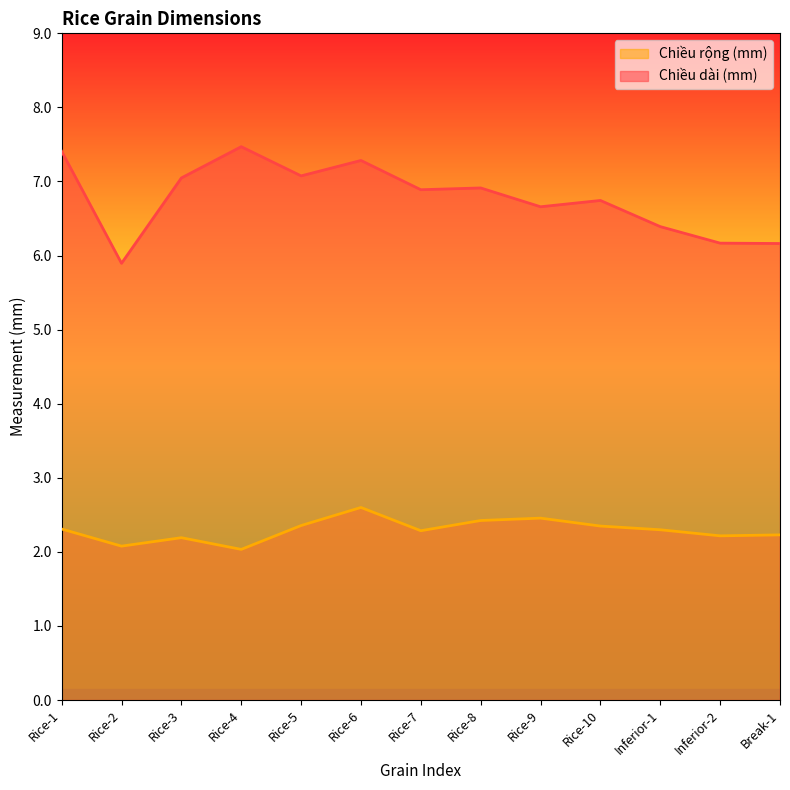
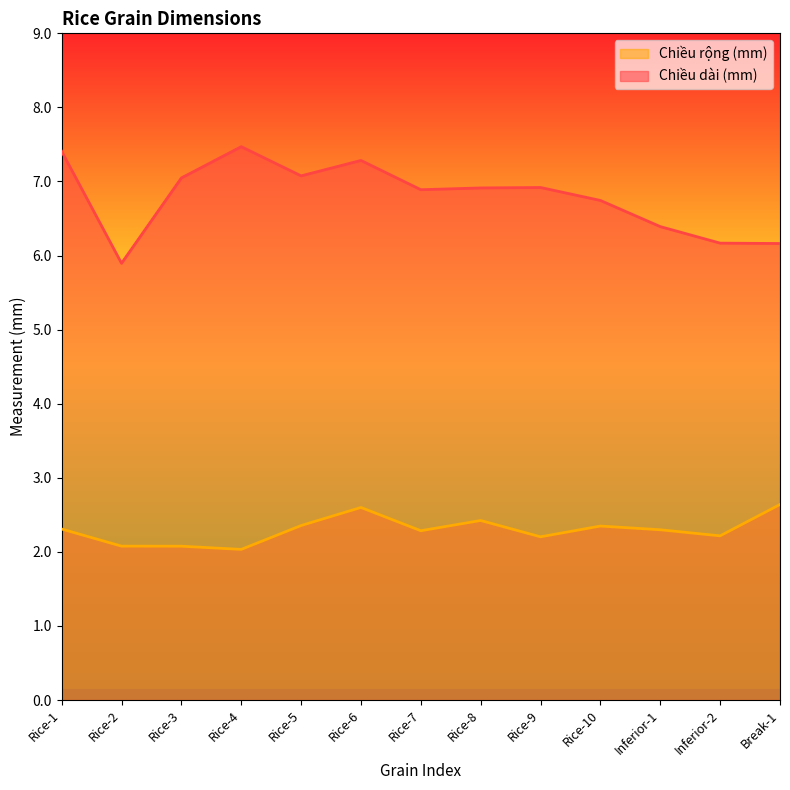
Chiều rộng (mm), Rice-3: 2.2 -> 2.1
Chiều rộng (mm), Rice-9: 2.5 -> 2.2
Chiều dài (mm), Rice-9: 6.7 -> 6.9
Chiều rộng (mm), Break-1: 2.2 -> 2.6
